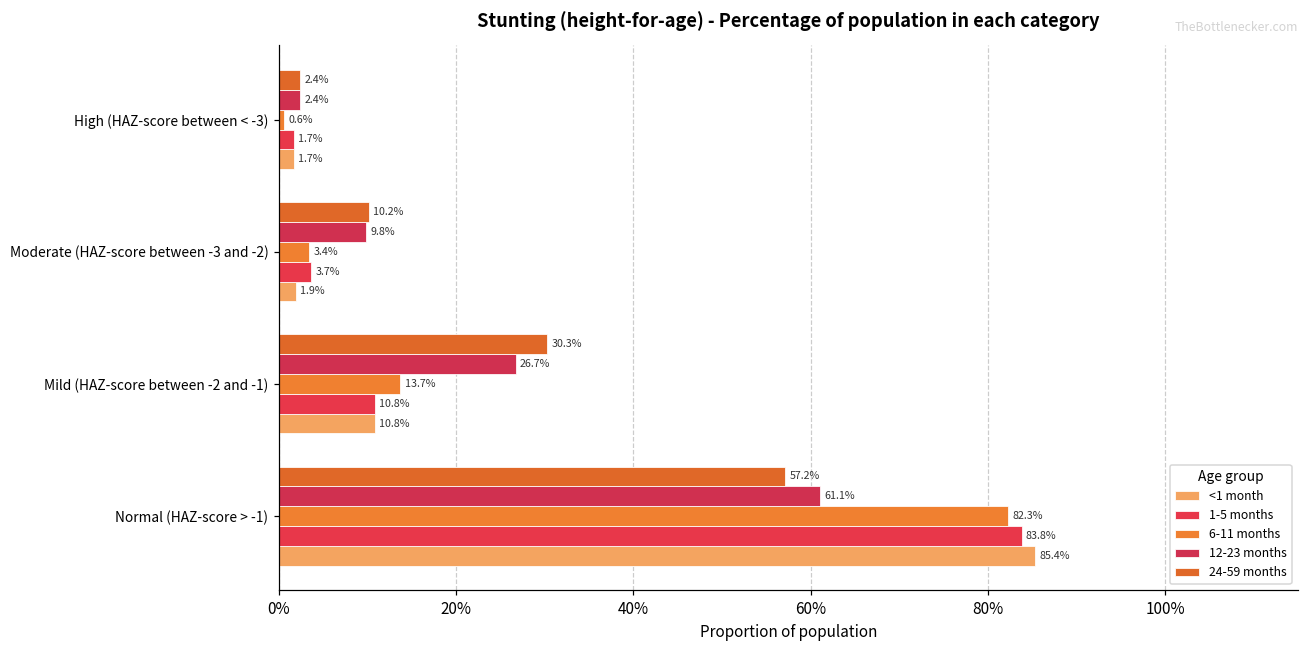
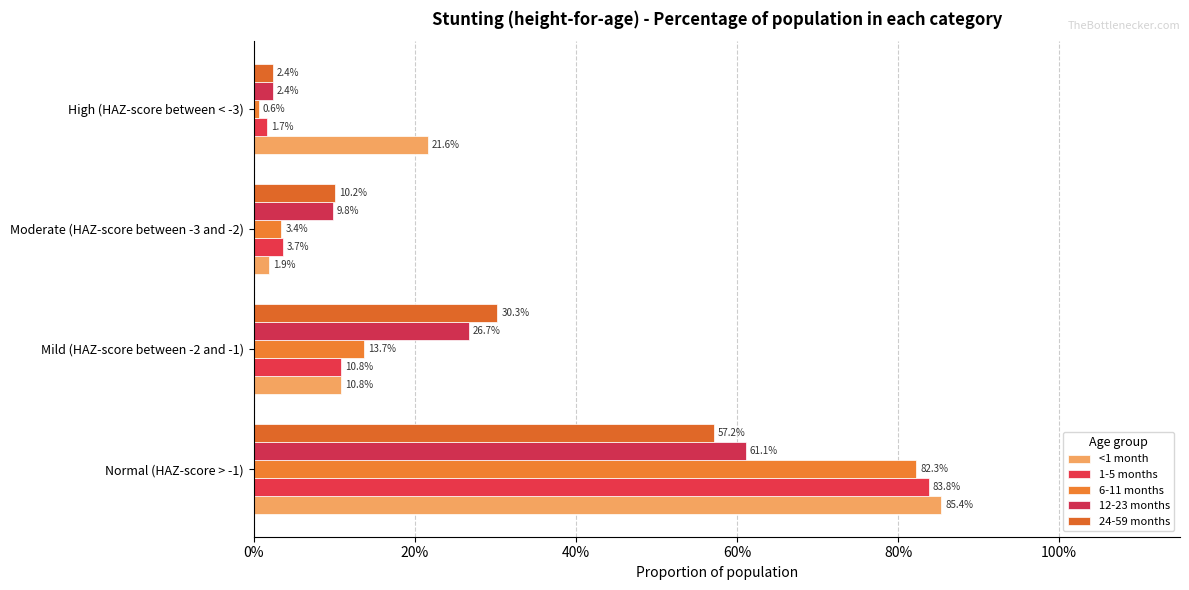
<1 month, High (HAZ-score between < -3): 1.7% -> 21.6%
